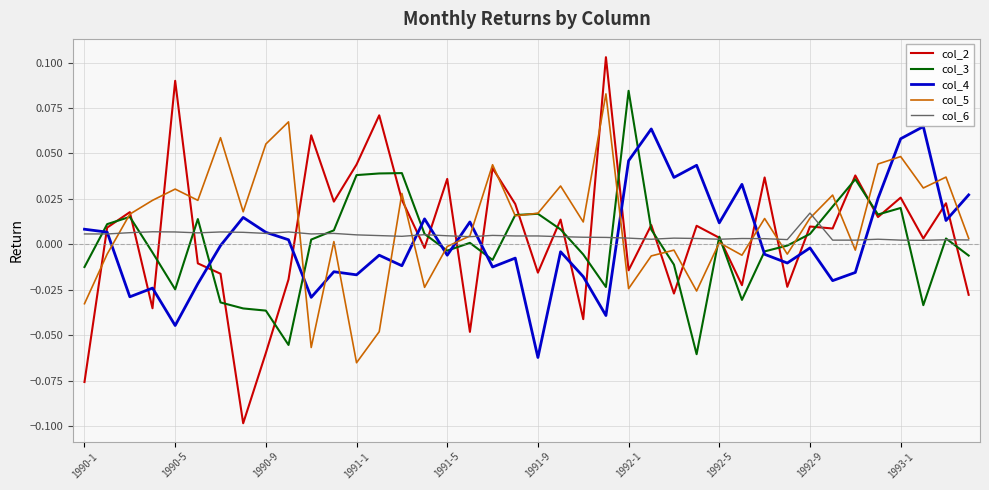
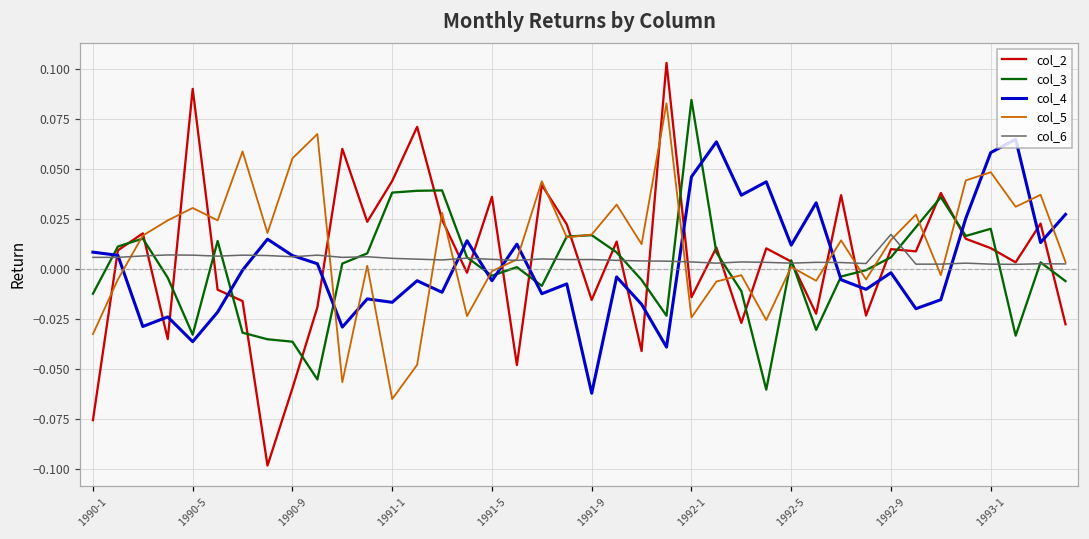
col_3, 1990-5: -0.025 -> -0.033
col_4, 1990-5: -0.045 -> -0.037
col_2, 1993-1: 0.026 -> 0.010
